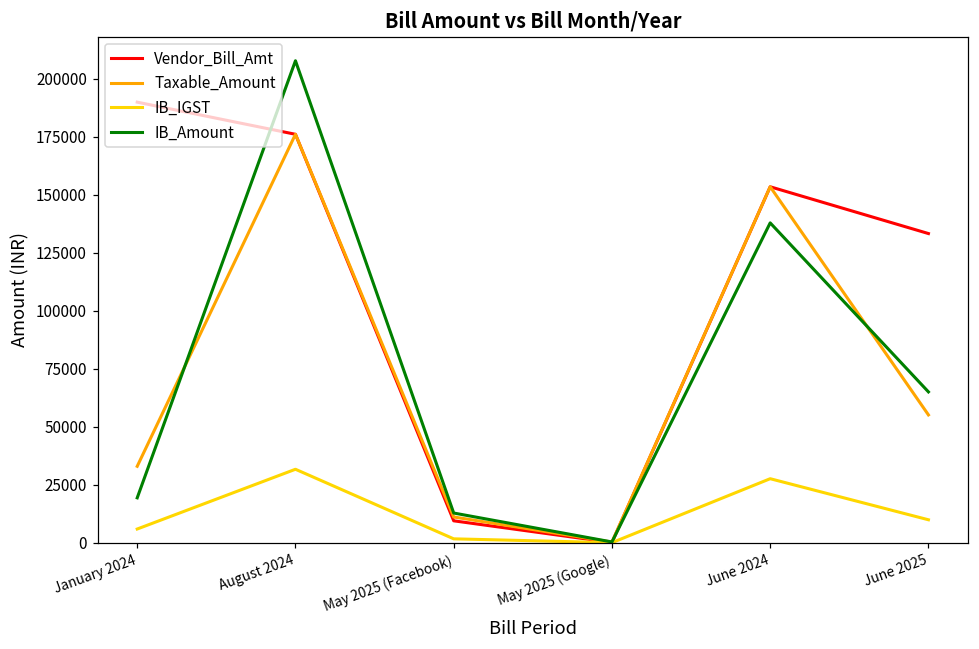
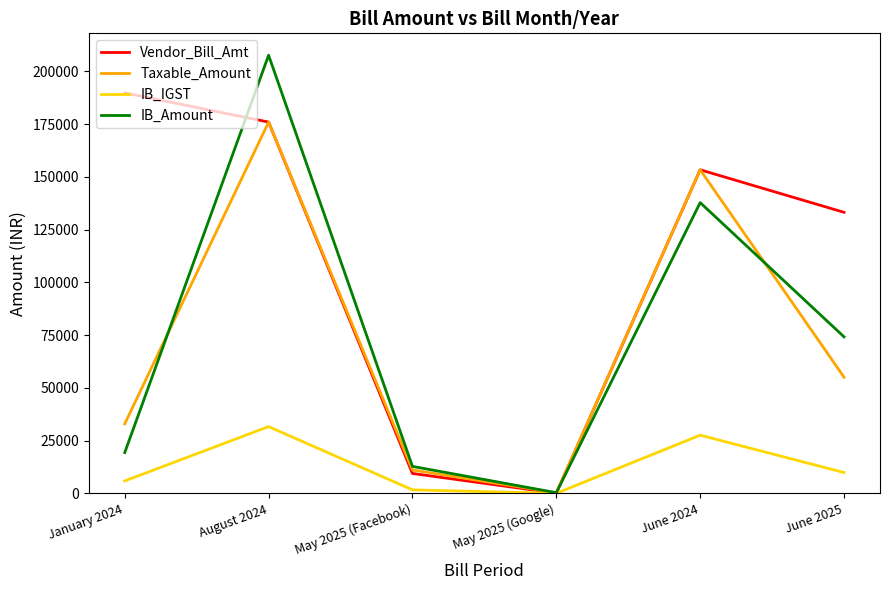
IB_Amount, June 2025: 65000 -> 74000
